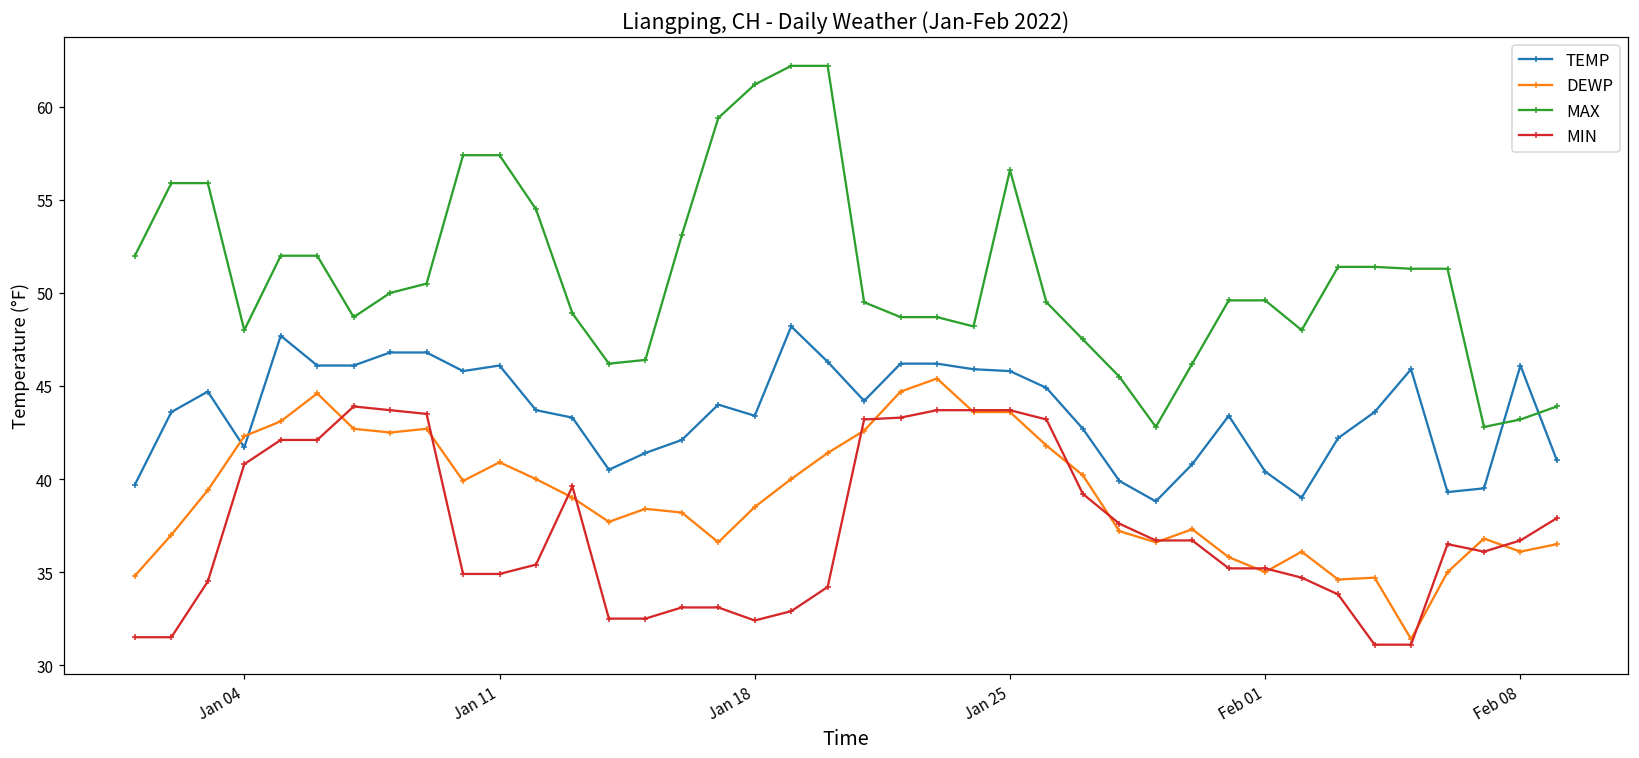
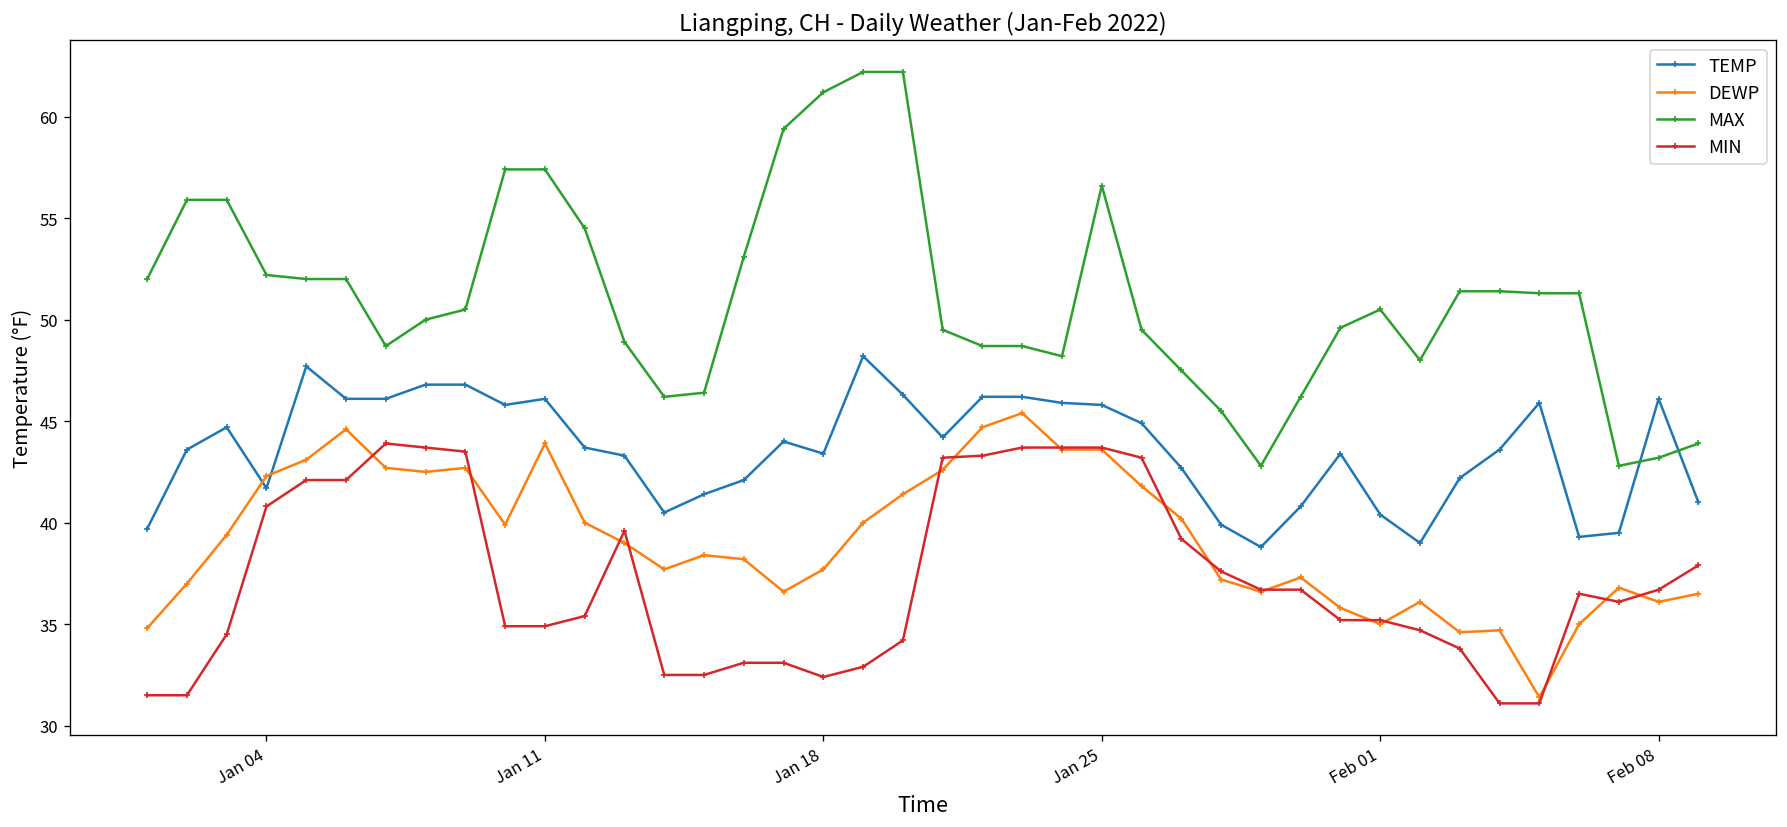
MAX, Jan 04: 48.0 -> 52.2
DEWP, Jan 11: 40.9 -> 43.9
DEWP, Jan 18: 38.5 -> 37.7
MAX, Feb 01: 49.6 -> 50.5
